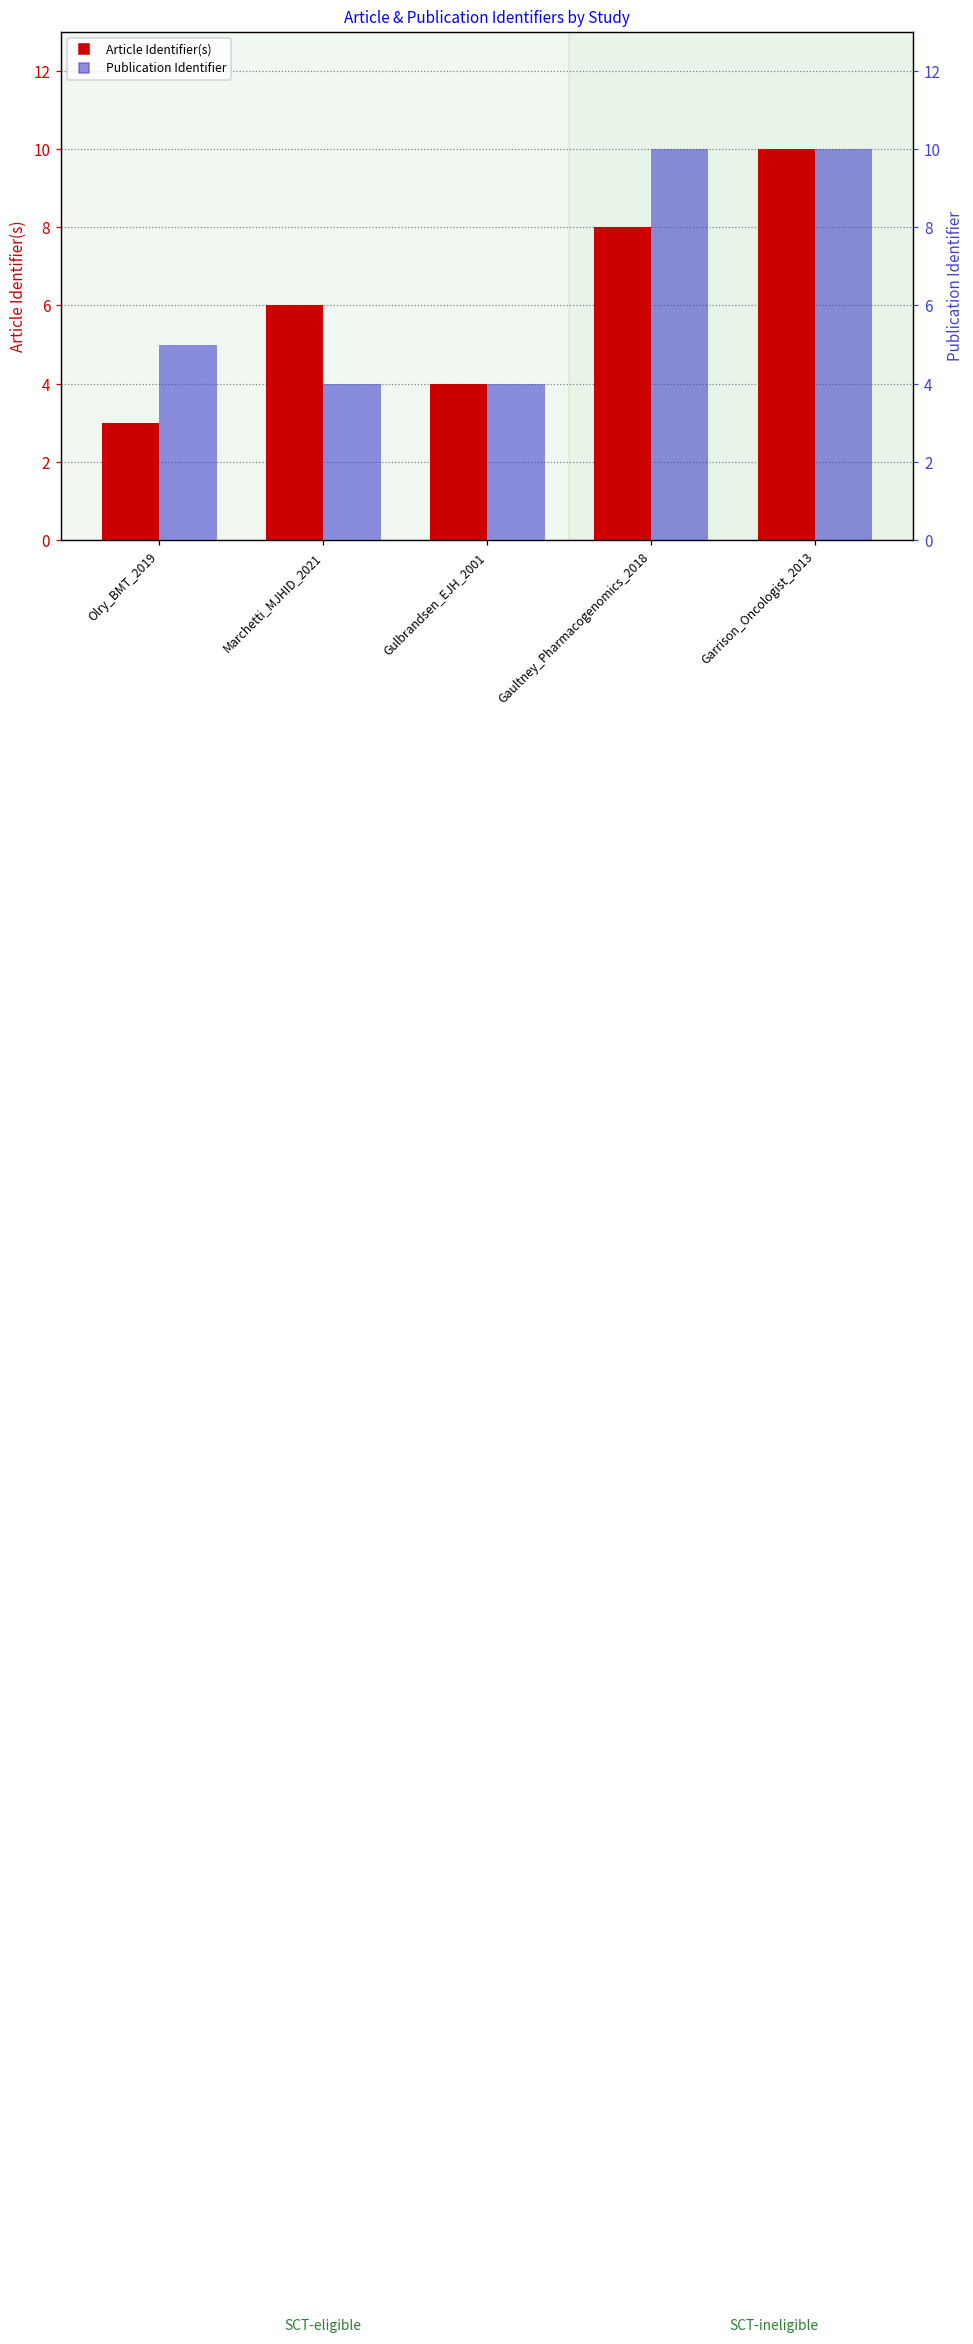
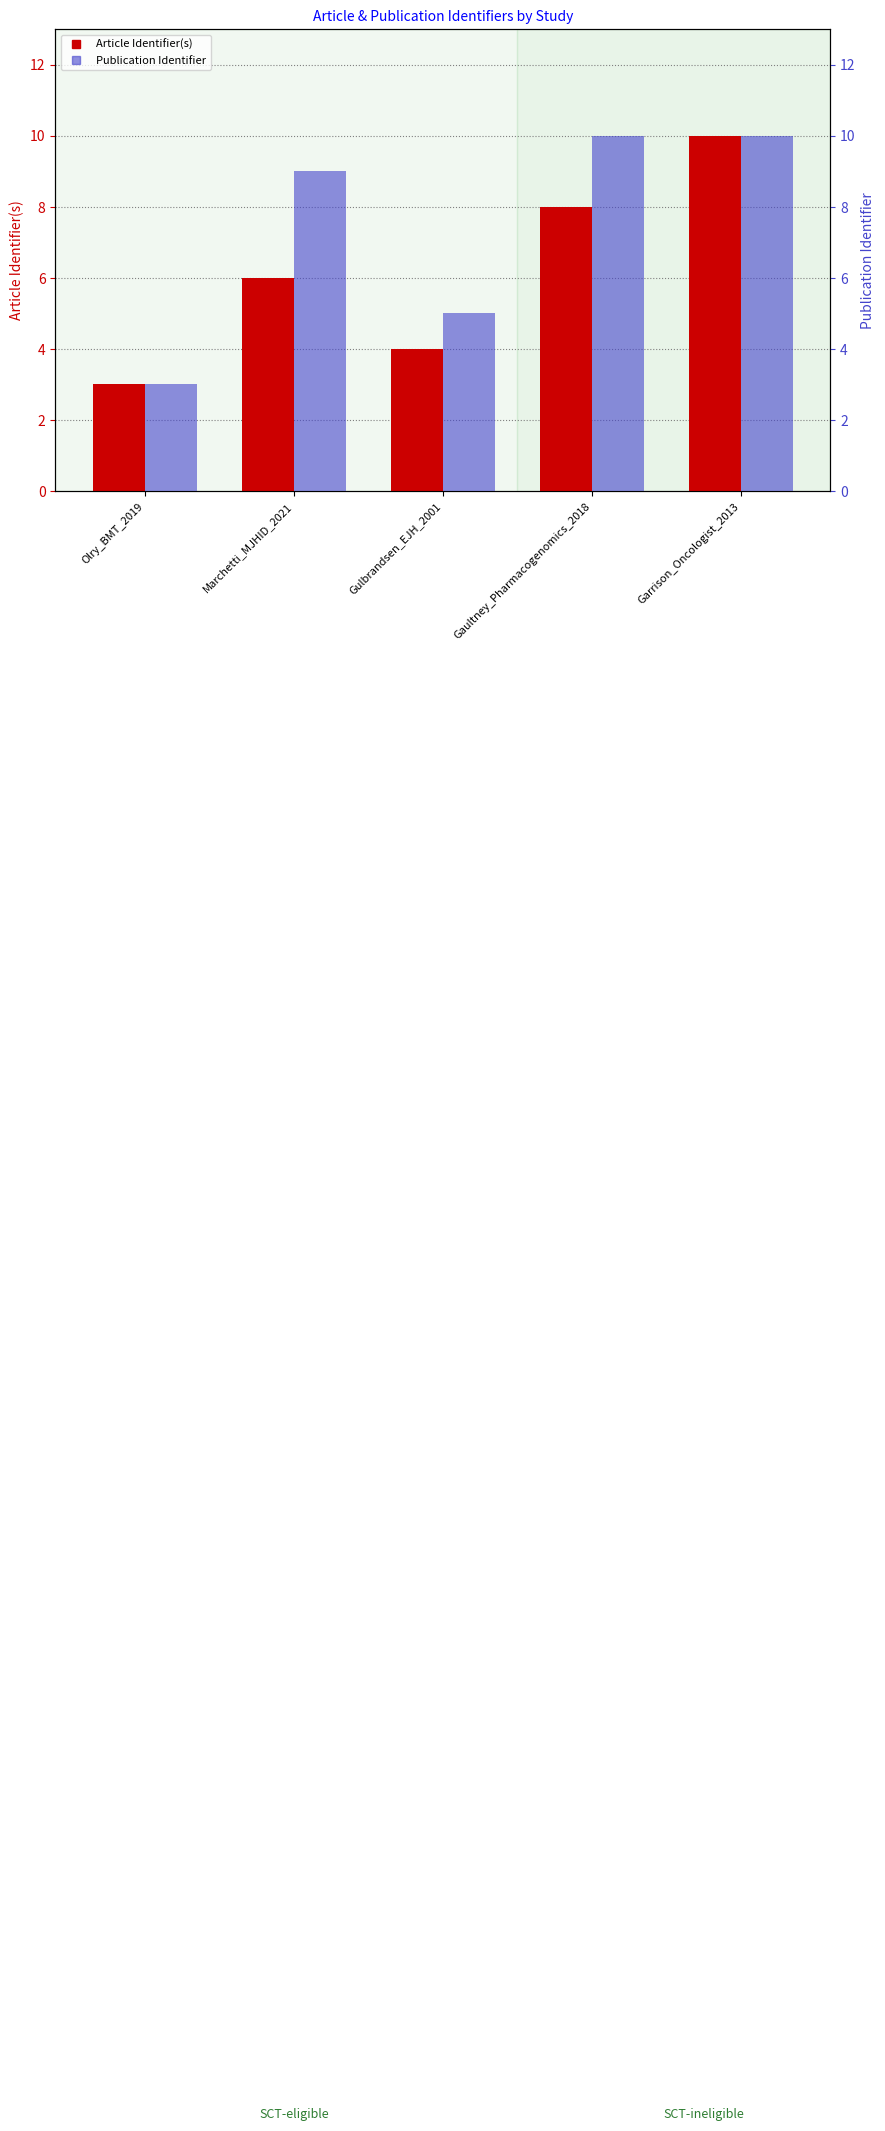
Publication Identifier, Olry_BMT_2019: 5 -> 3
Publication Identifier, Marchetti_MJHID_2021: 4 -> 9
Publication Identifier, Gulbrandsen_EJH_2001: 4 -> 5
